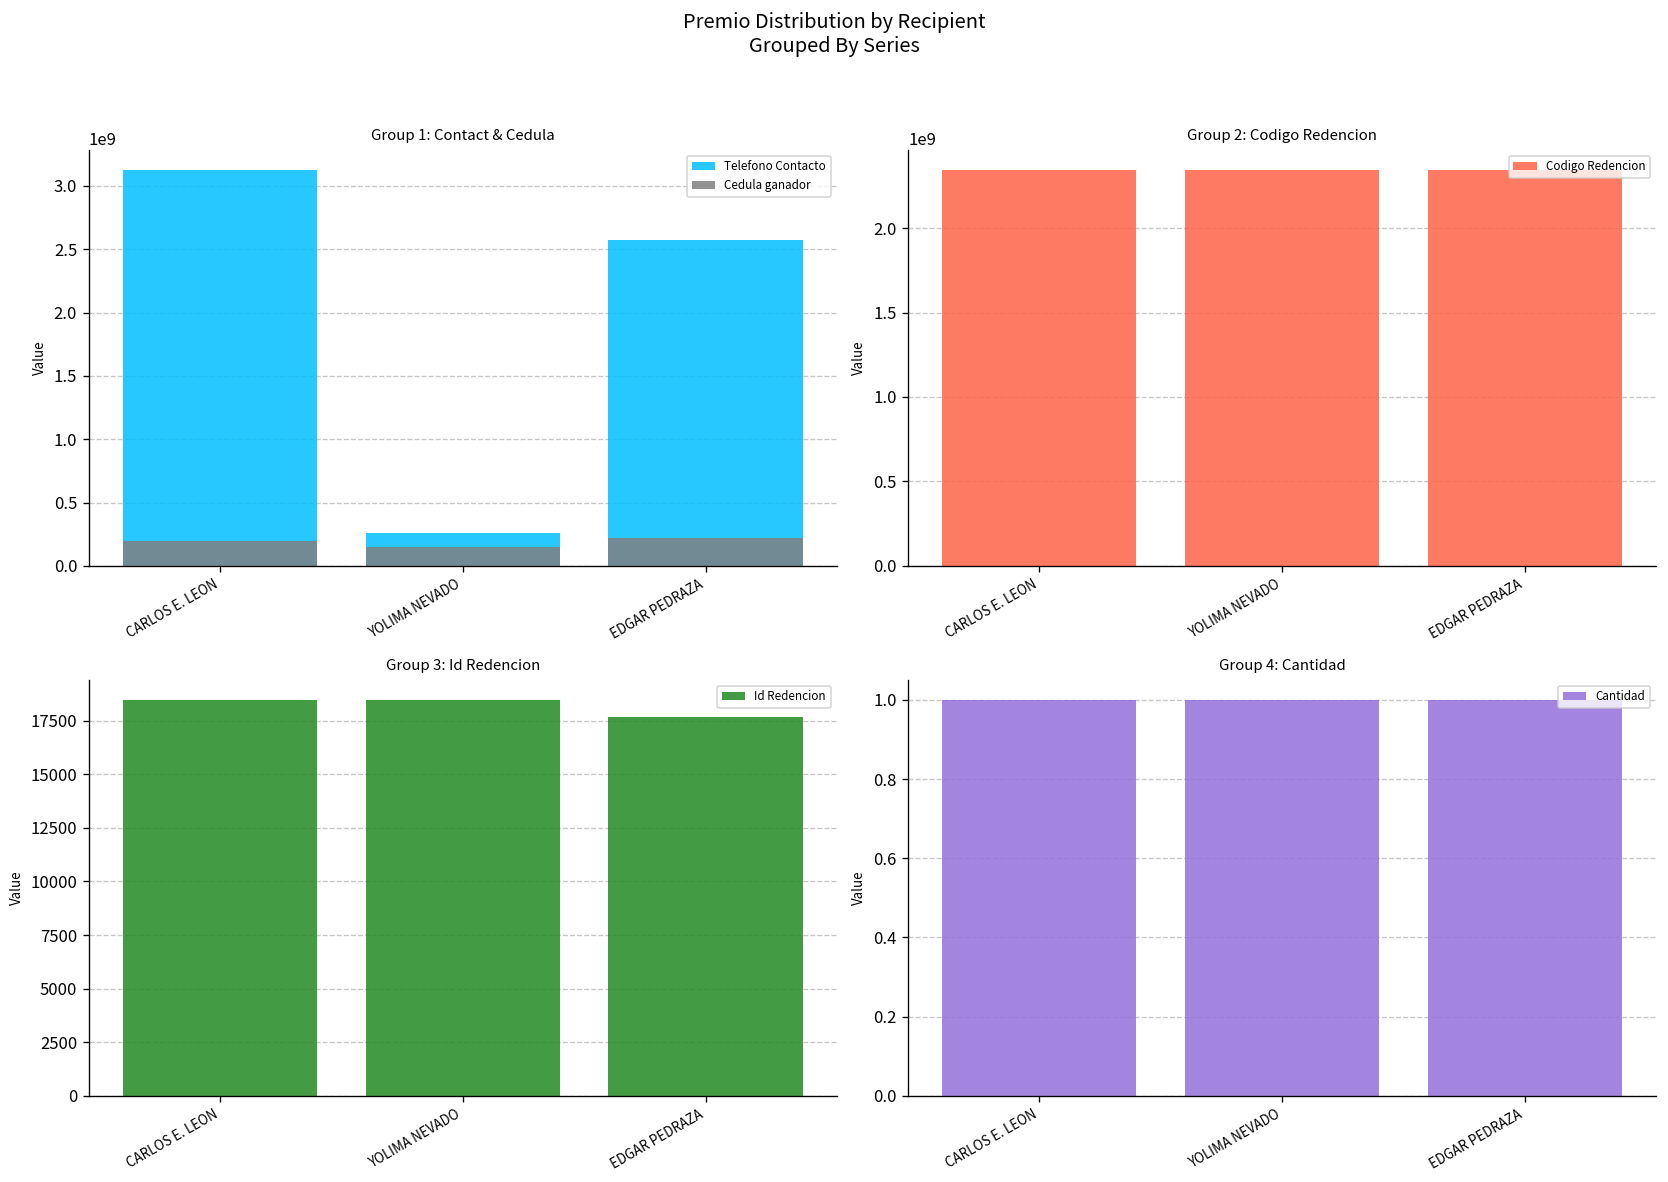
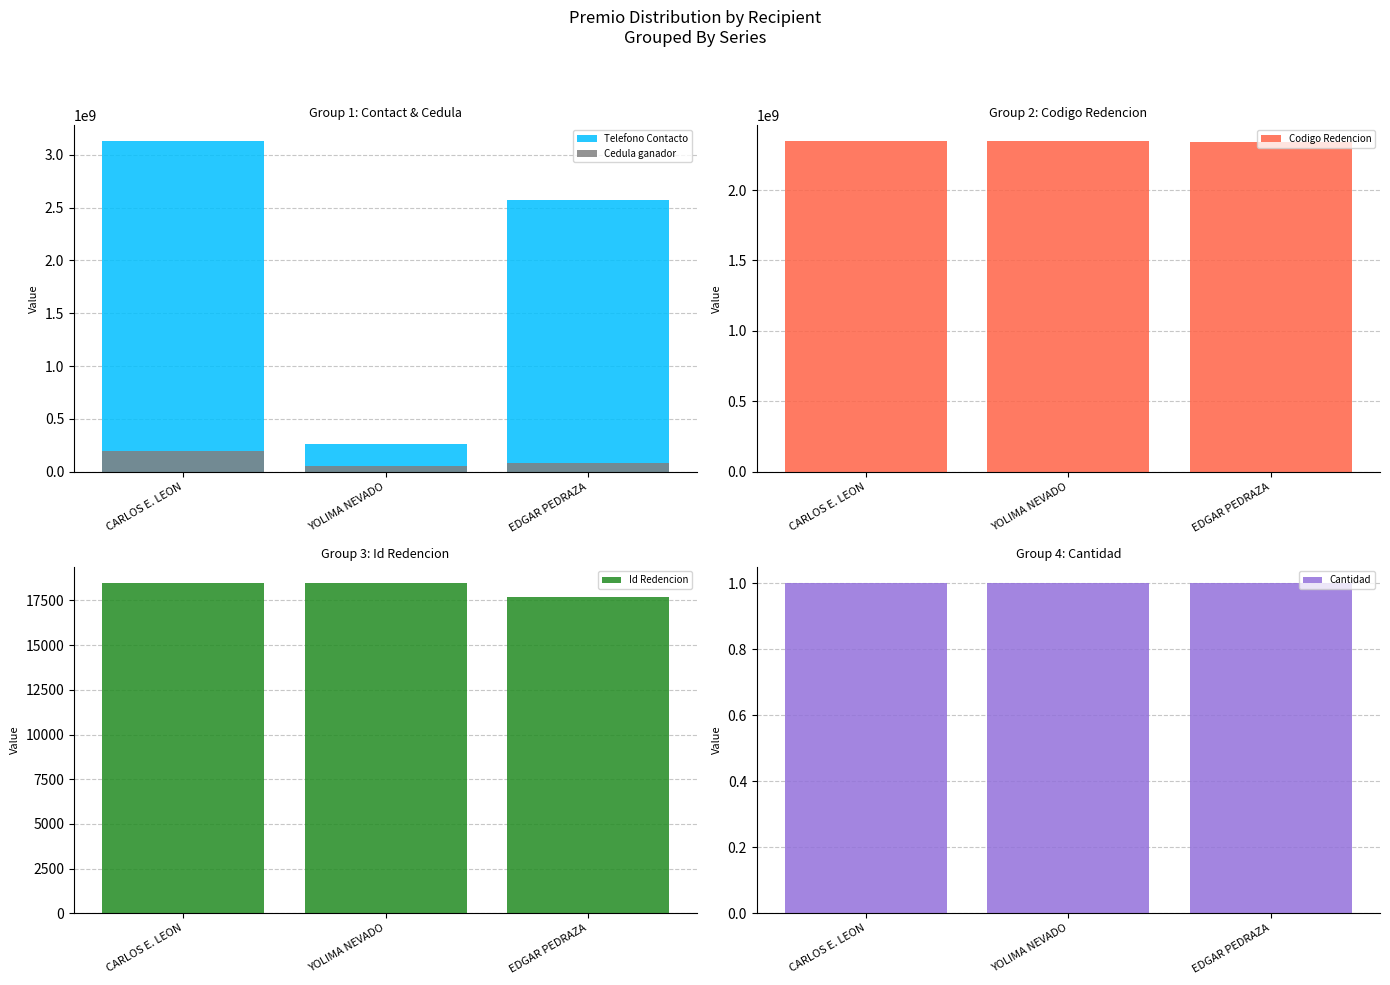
Group 1: Contact & Cedula, Cedula ganador, YOLIMA NEVADO: 150000000 -> 50000000
Group 1: Contact & Cedula, Cedula ganador, EDGAR PEDRAZA: 220000000 -> 80000000
